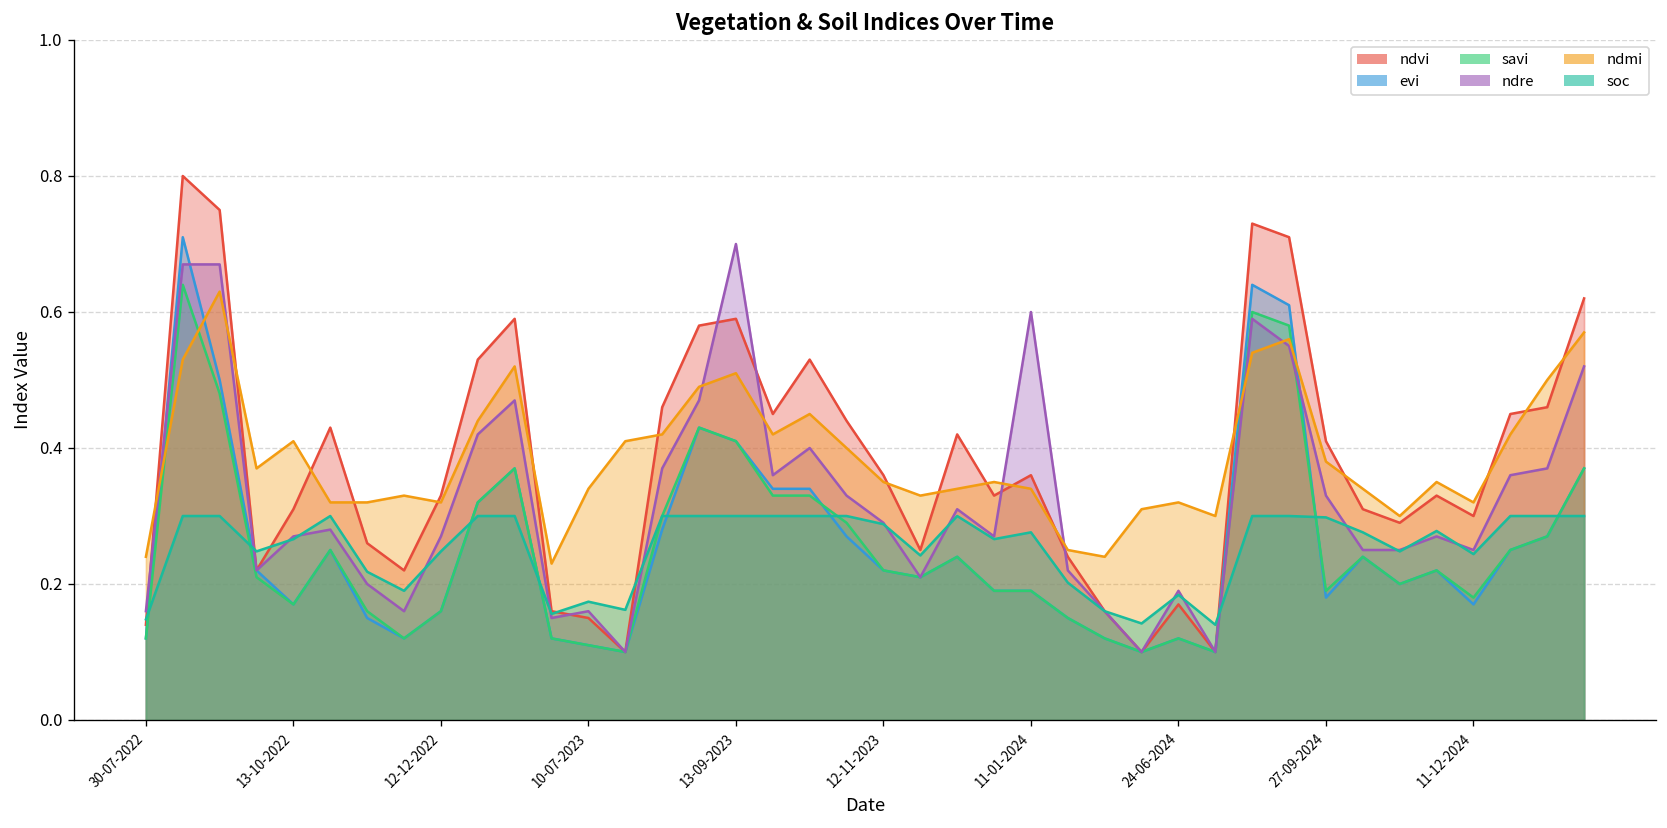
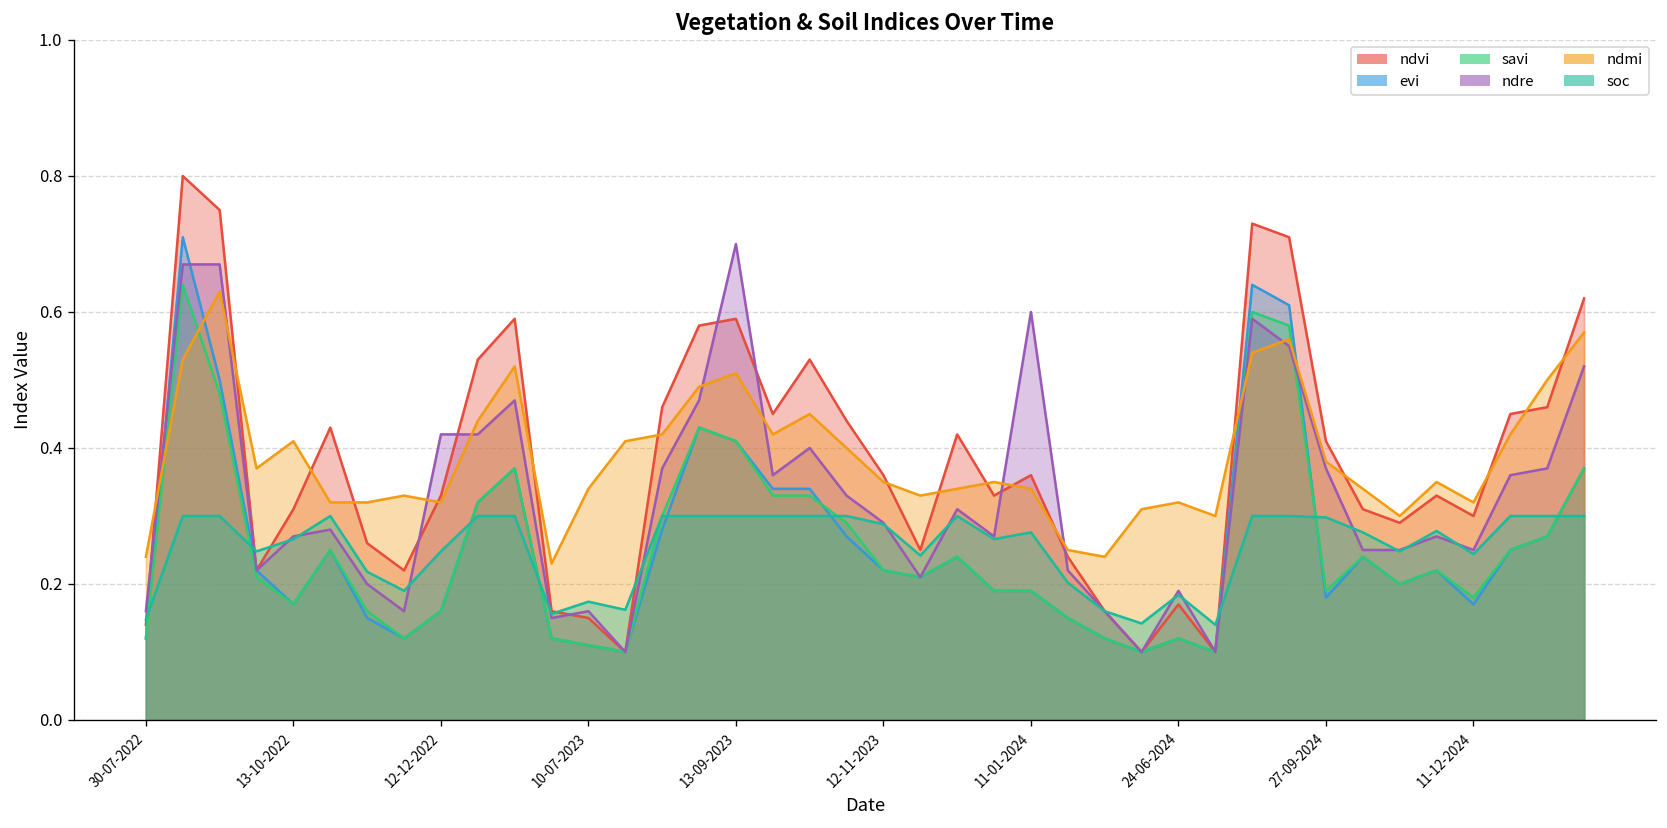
ndre, 12-12-2022: 0.27 -> 0.42
ndre, 27-09-2024: 0.33 -> 0.37
